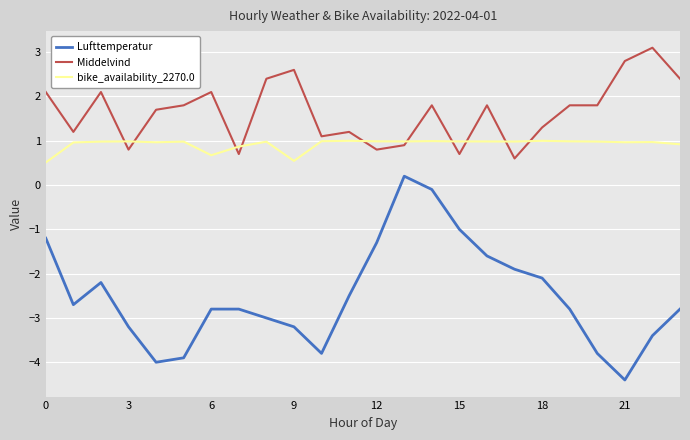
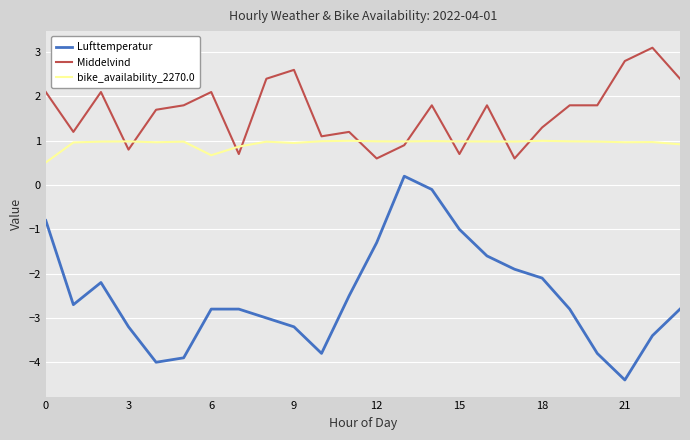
Lufttemperatur, 0: -1.2 -> -0.8
bike_availability_2270.0, 9: 0.5 -> 0.9
Middelvind, 12: 0.8 -> 0.6
